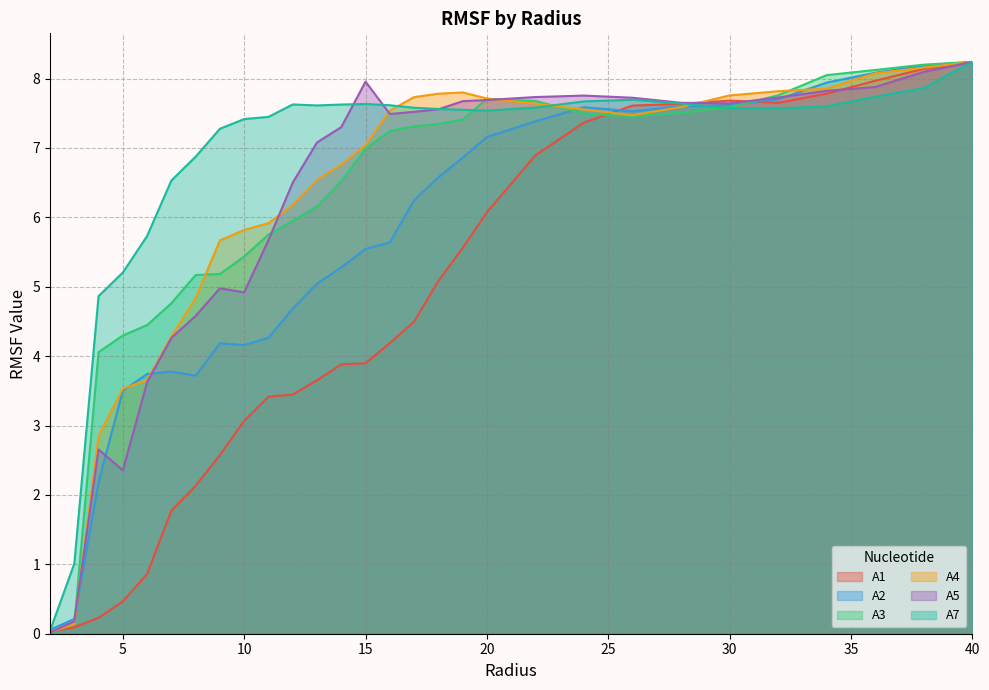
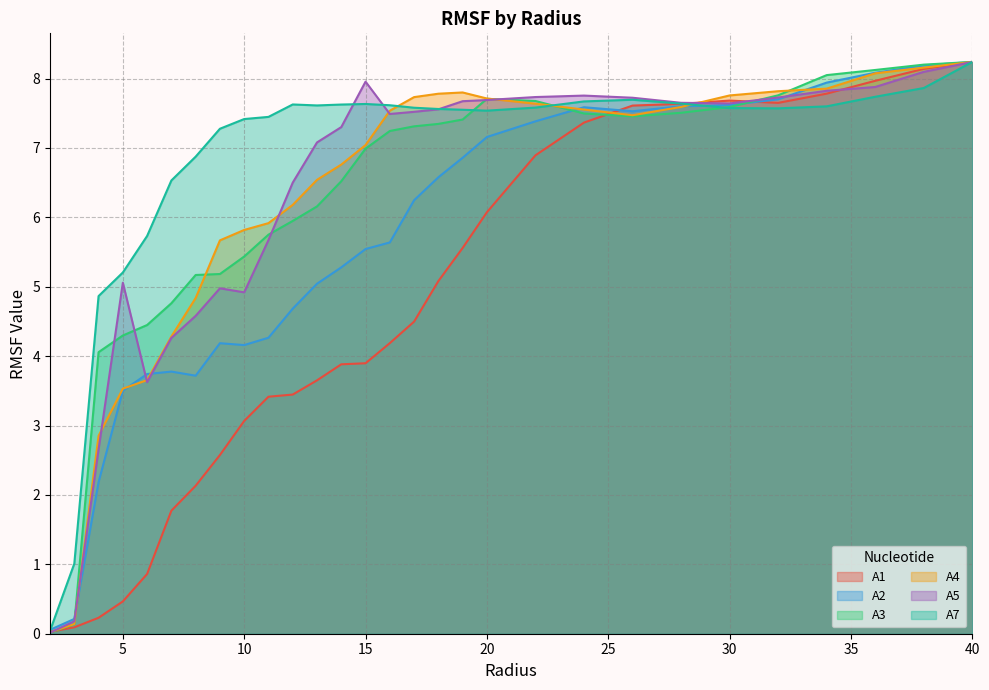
A5, 5: 2.4 -> 5.1
